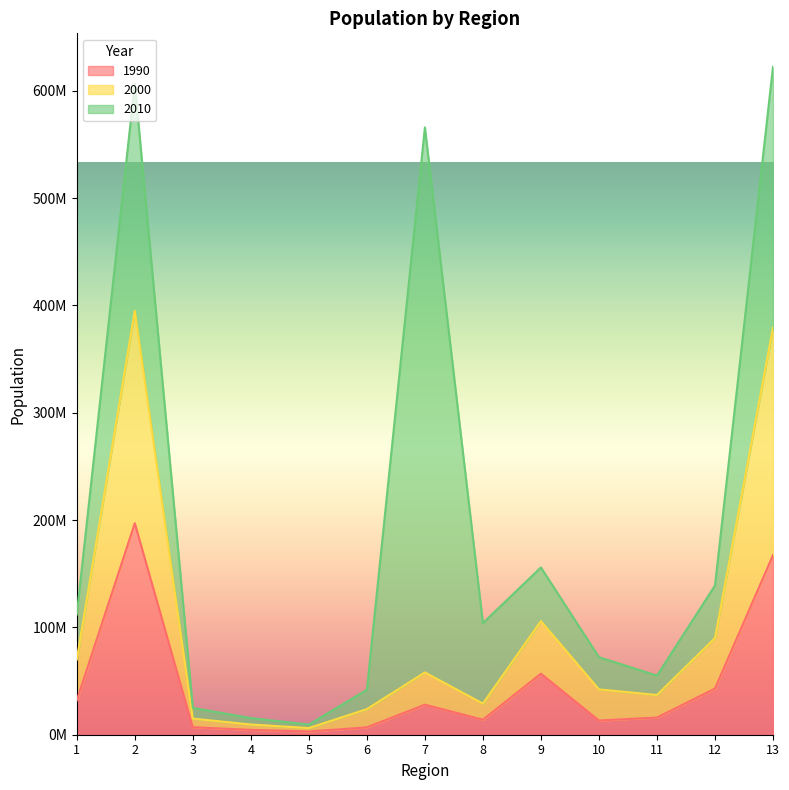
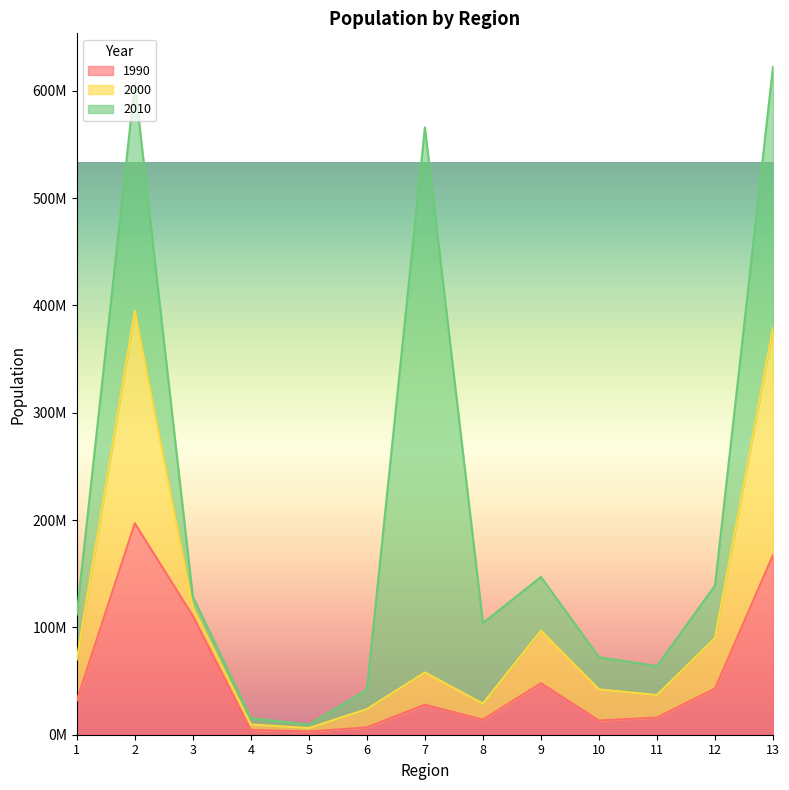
1990, 3: 7000000 -> 111000000
1990, 9: 57000000 -> 48000000
2010, 11: 18000000 -> 27000000
